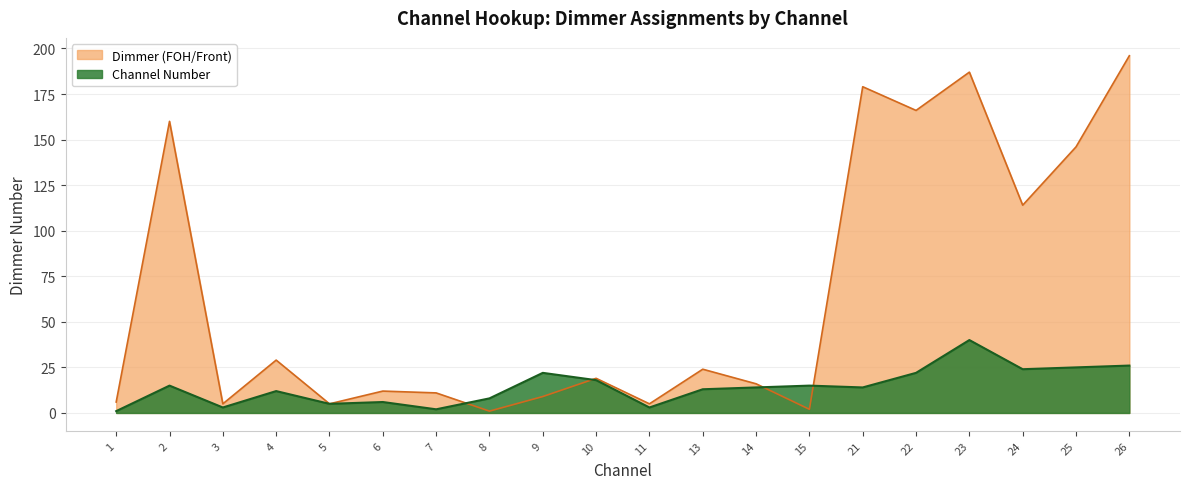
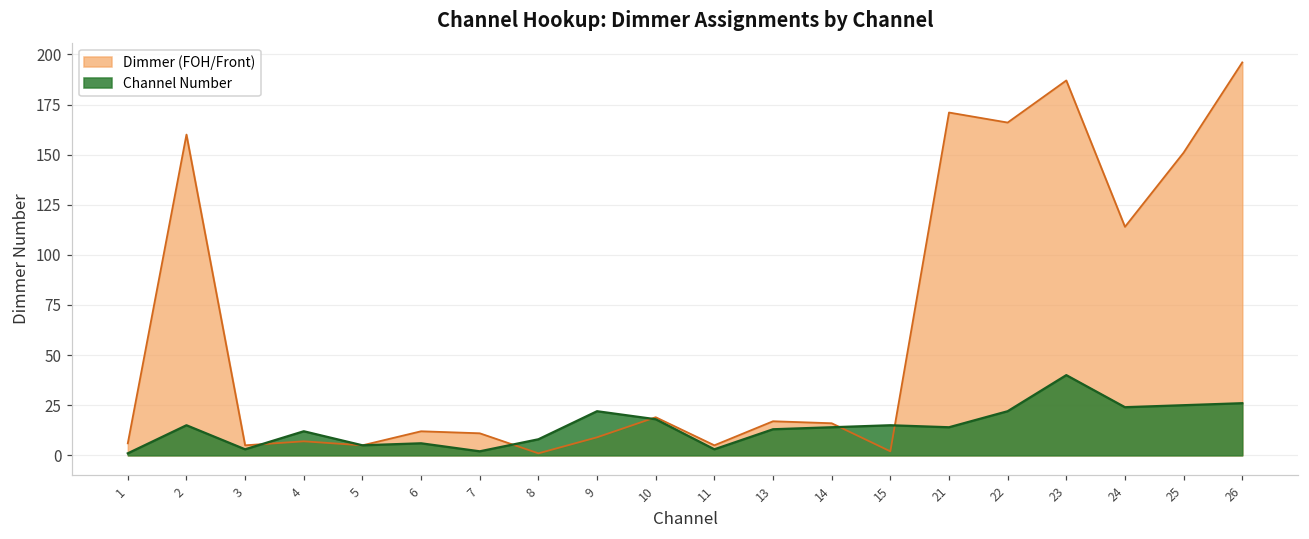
Dimmer (FOH/Front), 4: 29 -> 7
Dimmer (FOH/Front), 13: 24 -> 17
Dimmer (FOH/Front), 21: 179 -> 171
Dimmer (FOH/Front), 25: 146 -> 151
